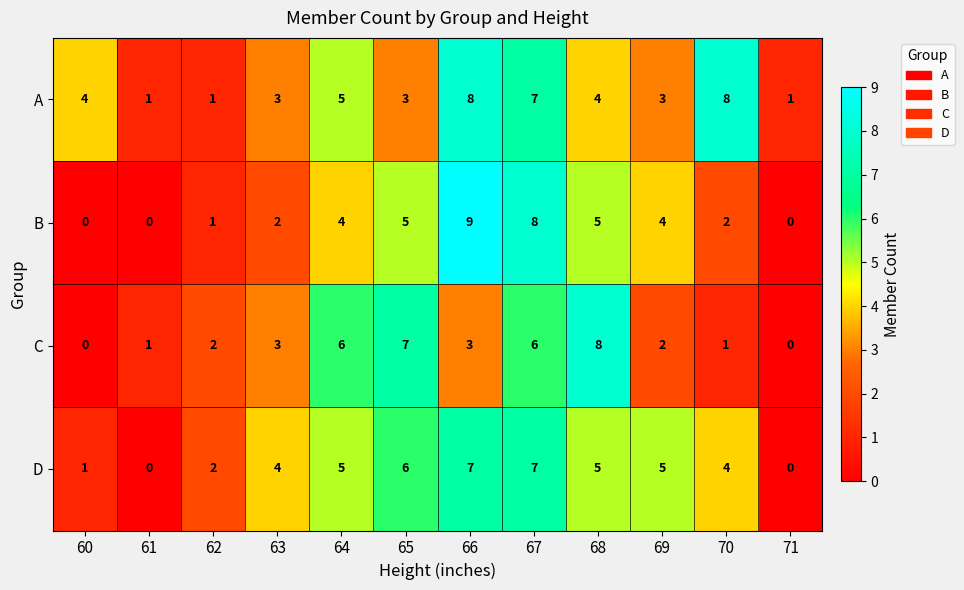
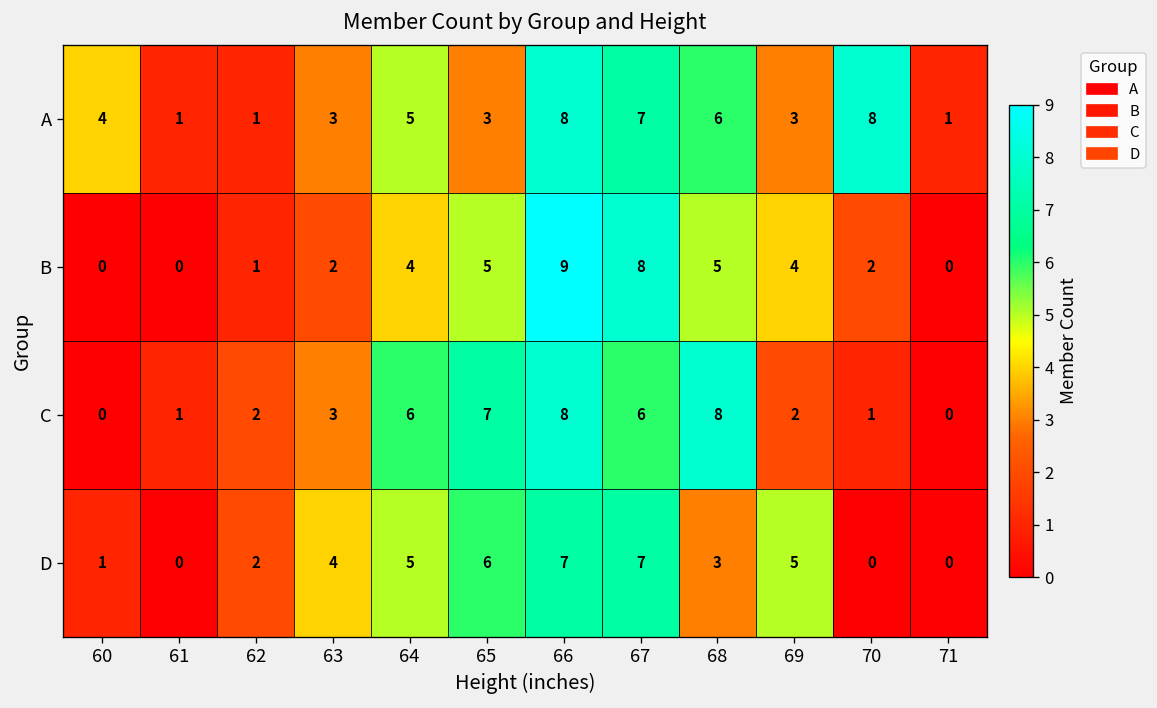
A, 68: 4 -> 6
C, 66: 3 -> 8
D, 68: 5 -> 3
D, 70: 4 -> 0
